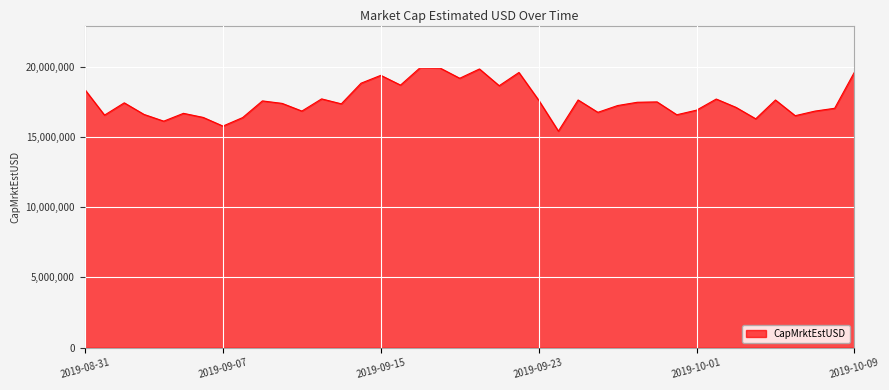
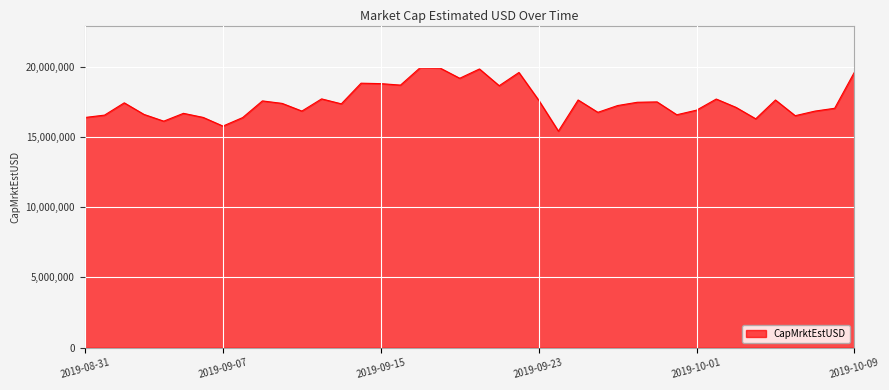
2019-08-31: 18,400,000 -> 16,400,000
2019-09-15: 19,400,000 -> 18,800,000
